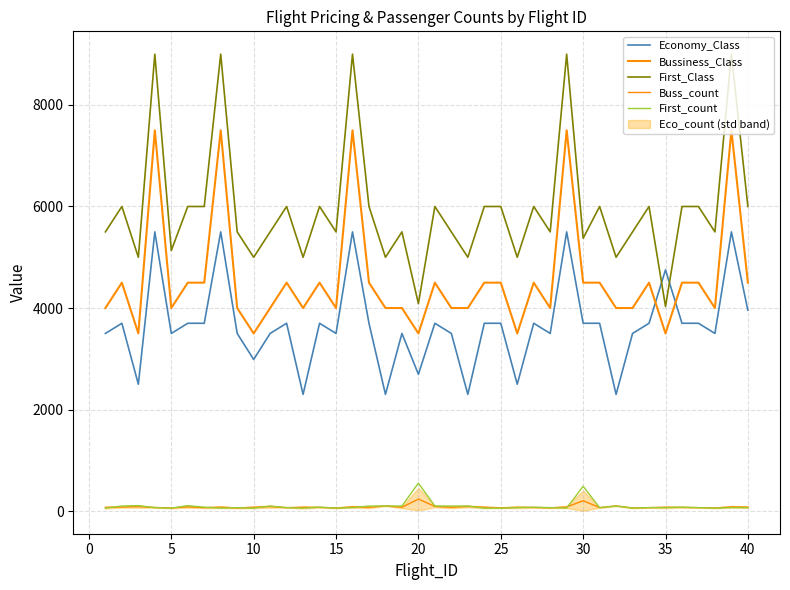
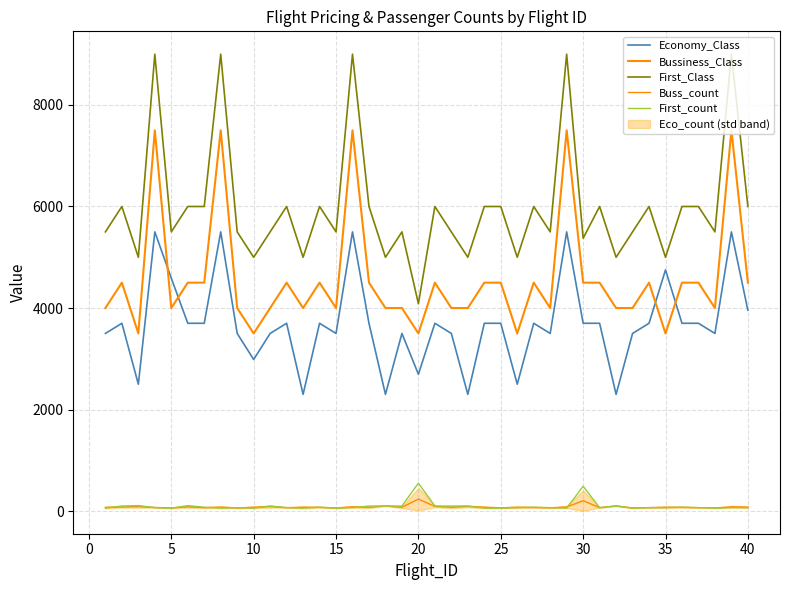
Economy_Class, 5: 3500 -> 4600
First_Class, 5: 5100 -> 5500
First_Class, 35: 4000 -> 5000
